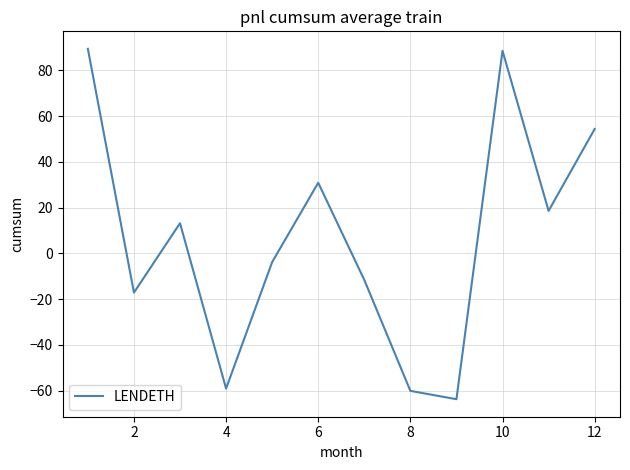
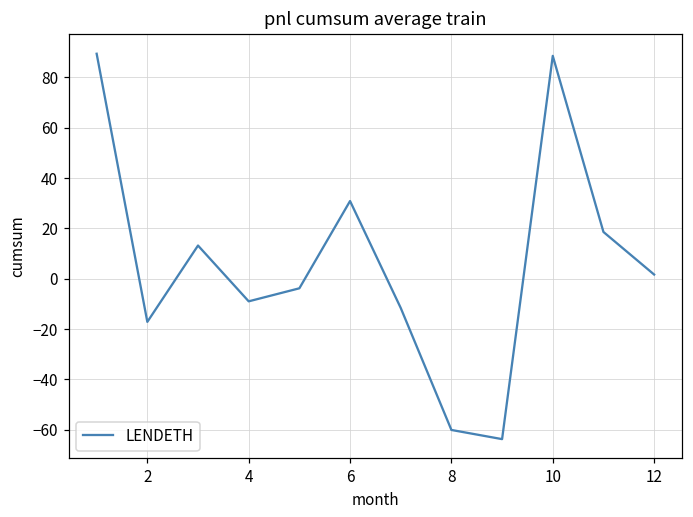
4: -59 -> -9
12: 54 -> 2
